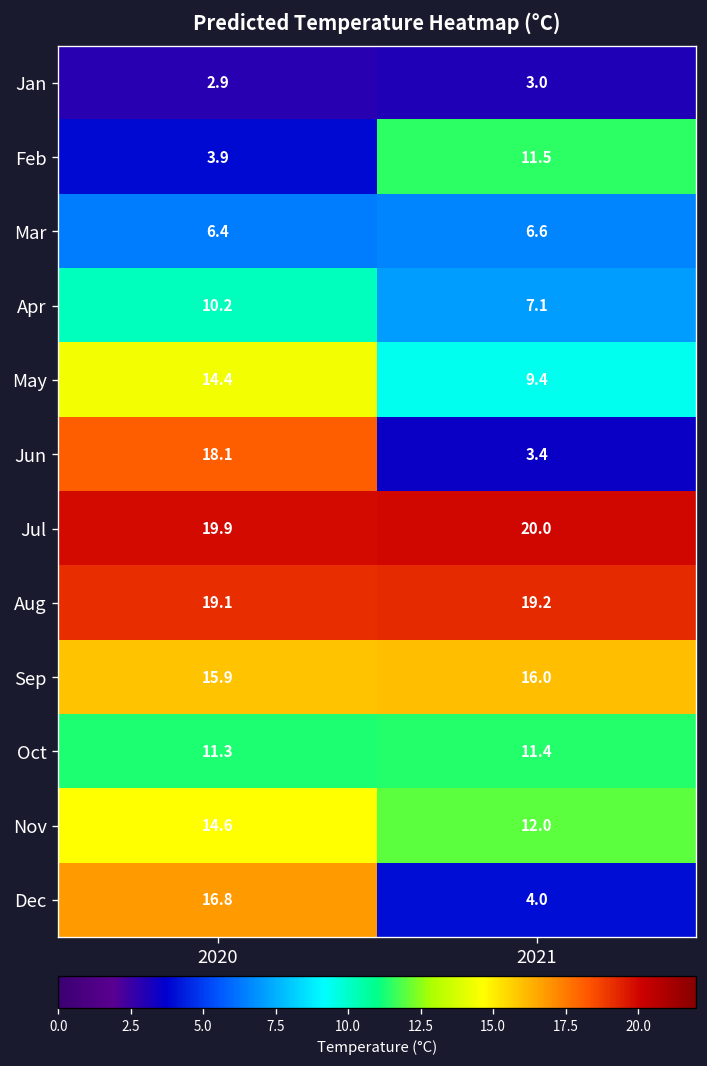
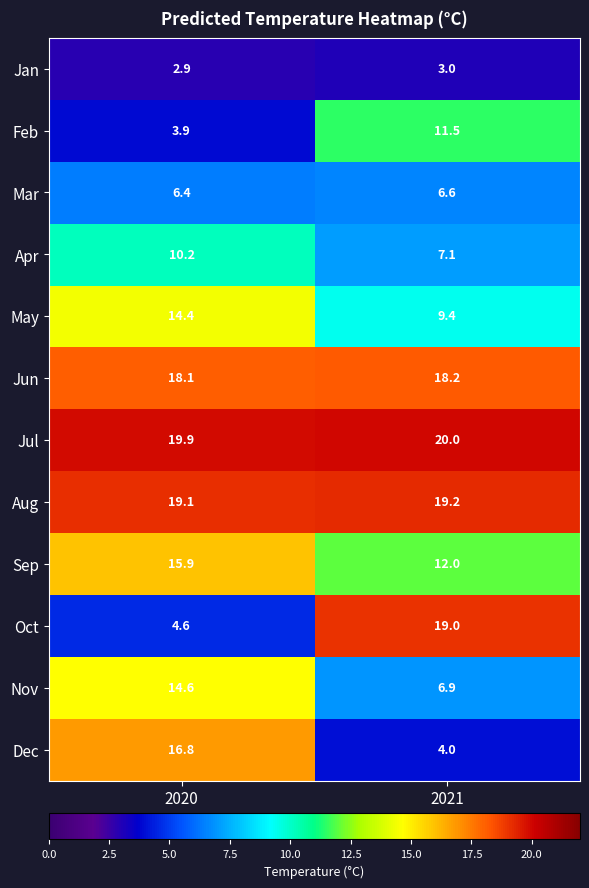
Jun, 2021: 3.4 -> 18.2
Sep, 2021: 16.0 -> 12.0
Oct, 2020: 11.3 -> 4.6
Oct, 2021: 11.4 -> 19.0
Nov, 2021: 12.0 -> 6.9
